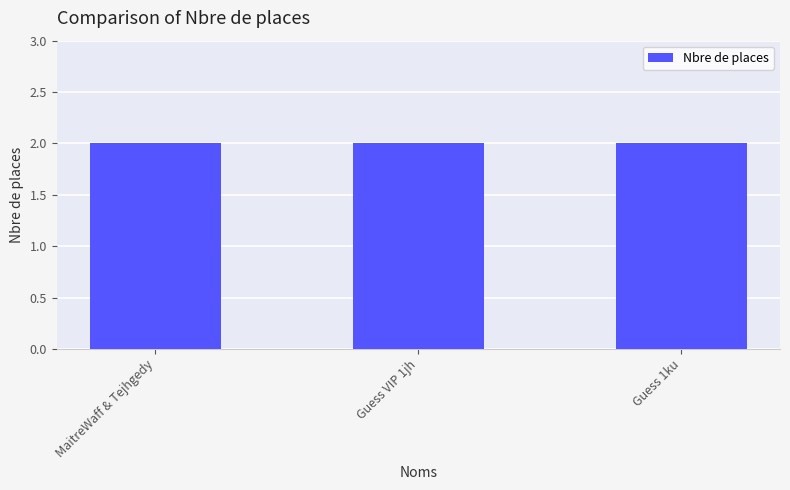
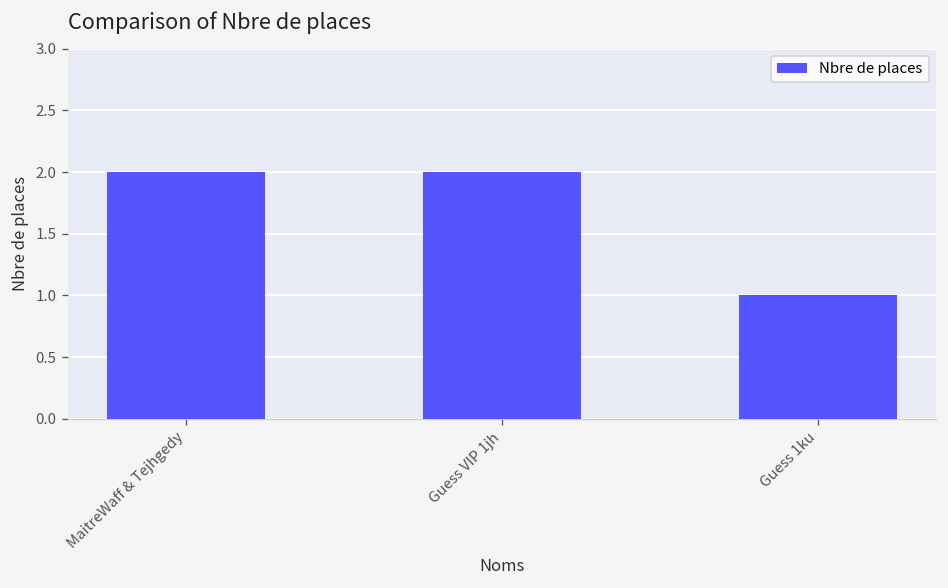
Guess 1ku: 2 -> 1
